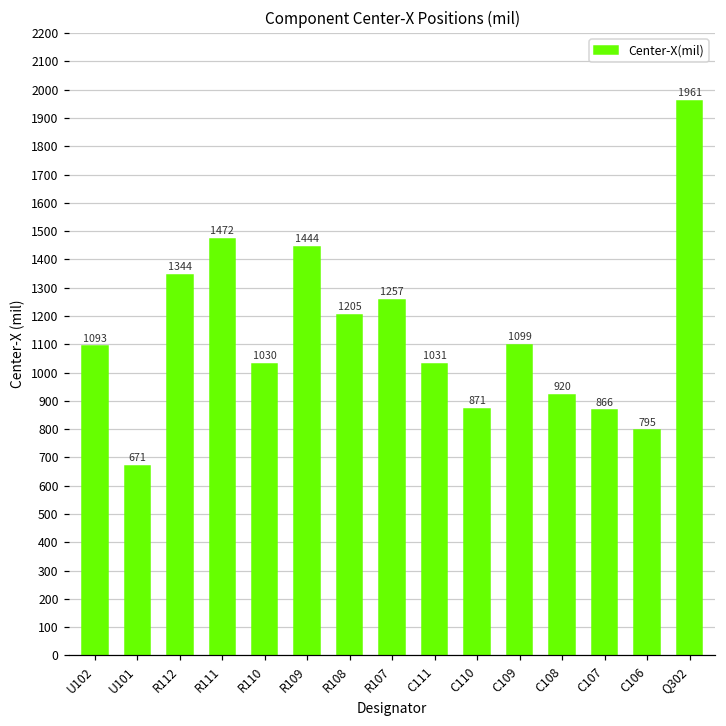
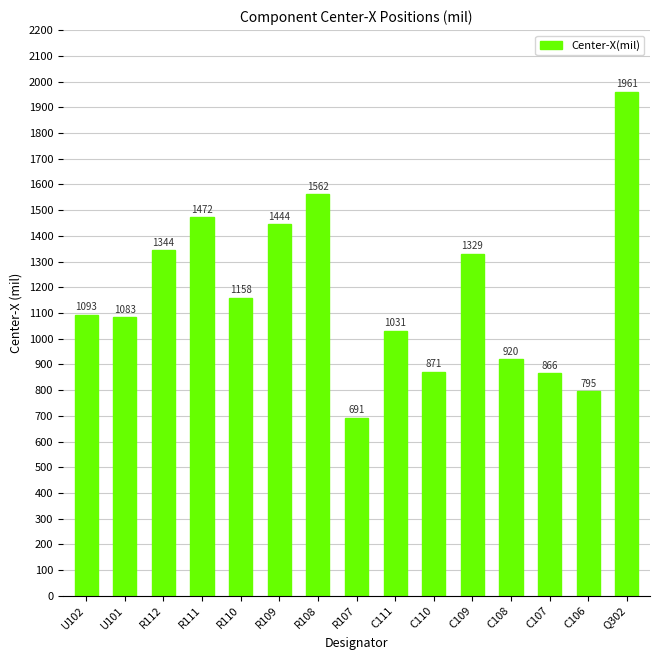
U101: 671 -> 1083
R110: 1030 -> 1158
R108: 1205 -> 1562
R107: 1257 -> 691
C109: 1099 -> 1329
